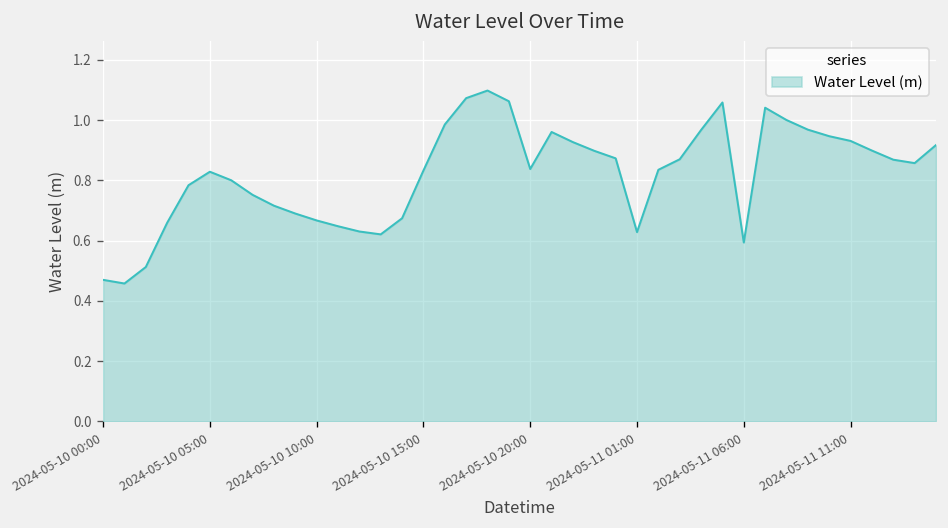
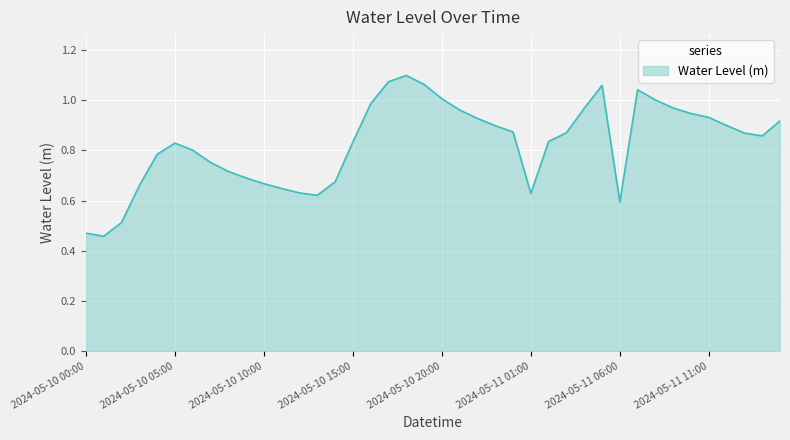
2024-05-10 20:00: 0.84 -> 1.01
